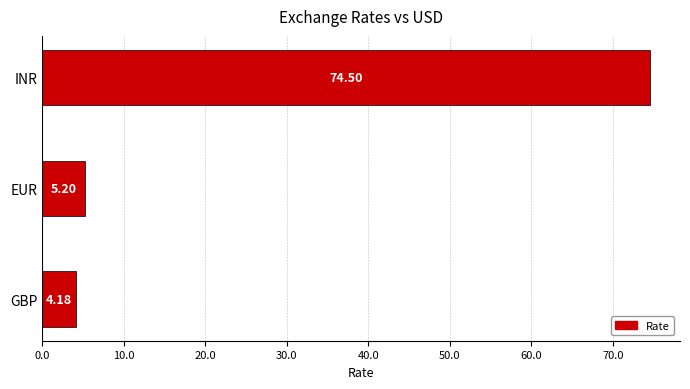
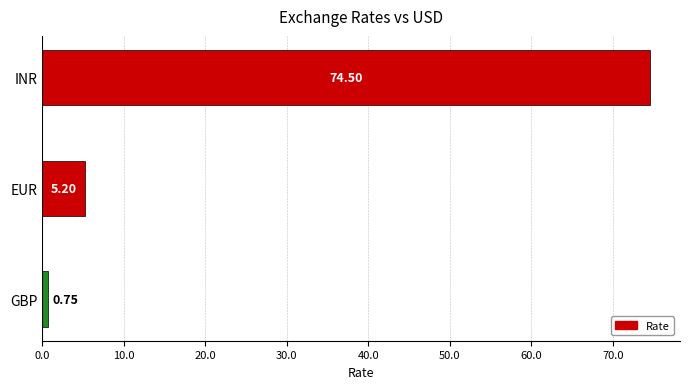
GBP: 4.18 -> 0.75
